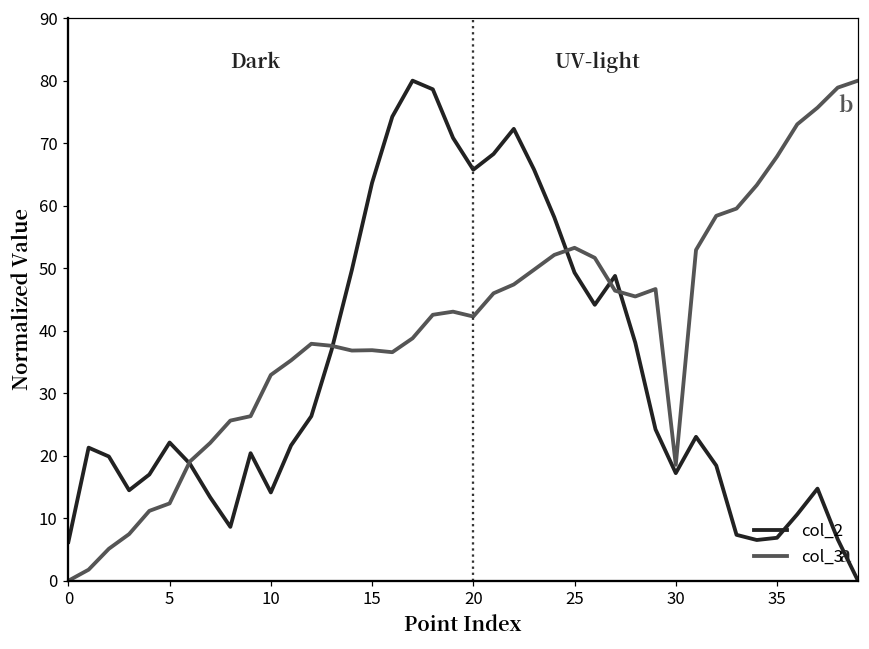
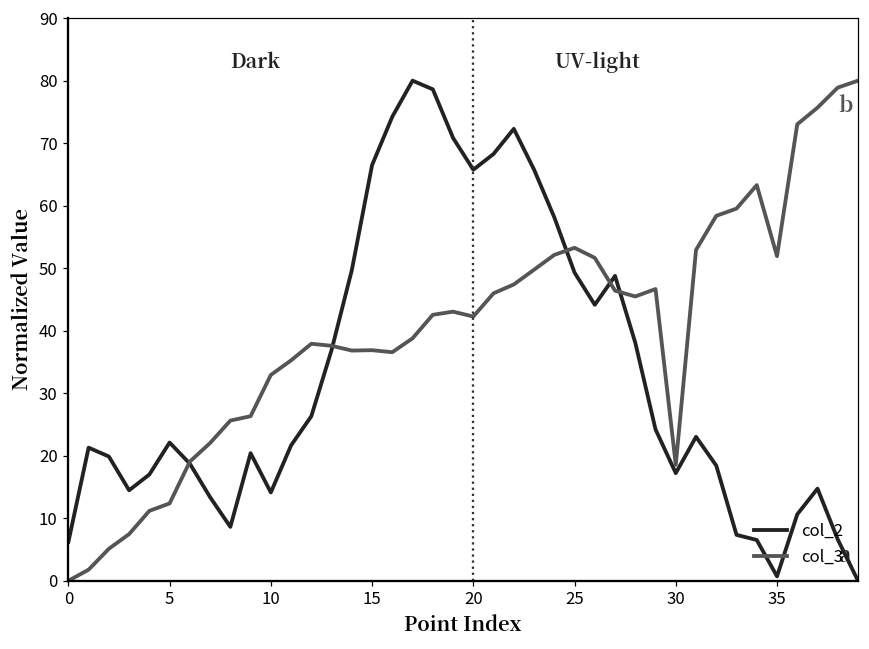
col_2, 15: 64 -> 66
col_2, 35: 7 -> 1
col_3, 35: 68 -> 52
